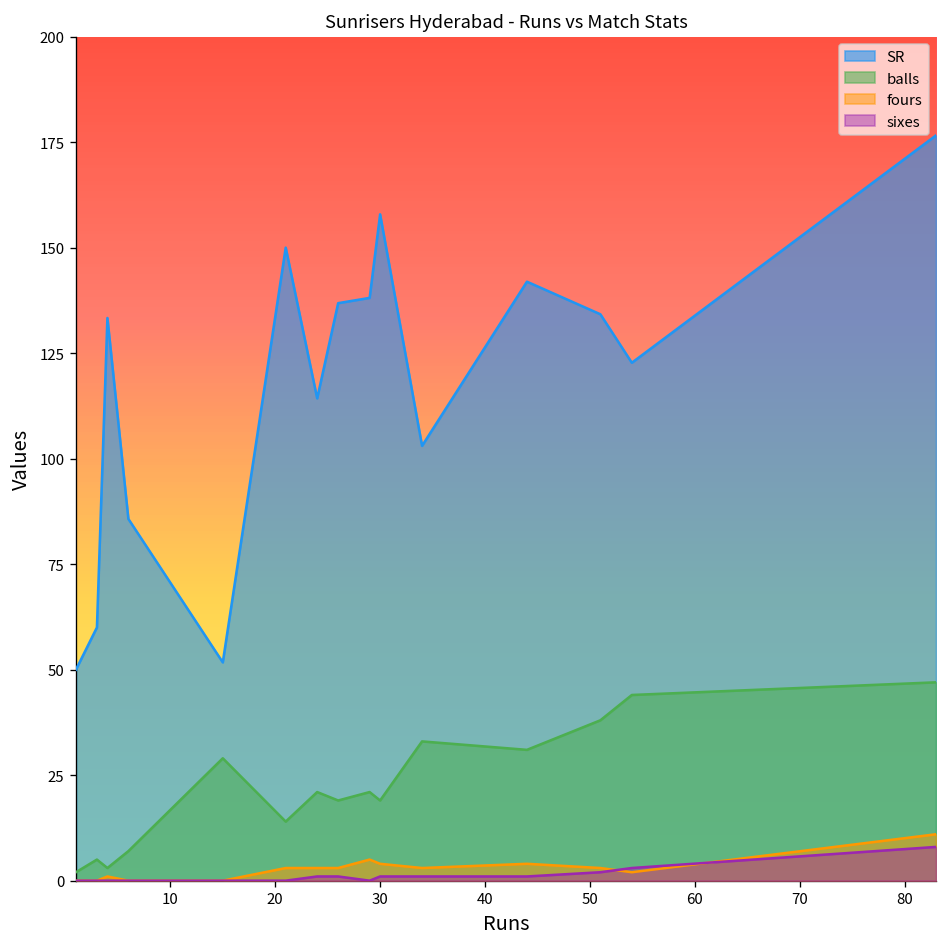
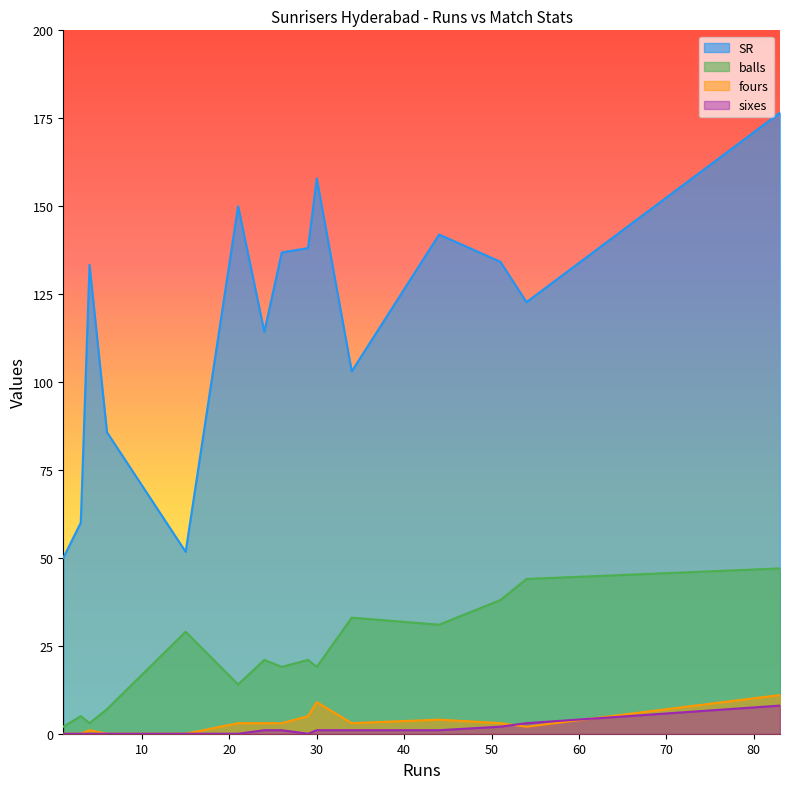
fours, 30: 4 -> 9
